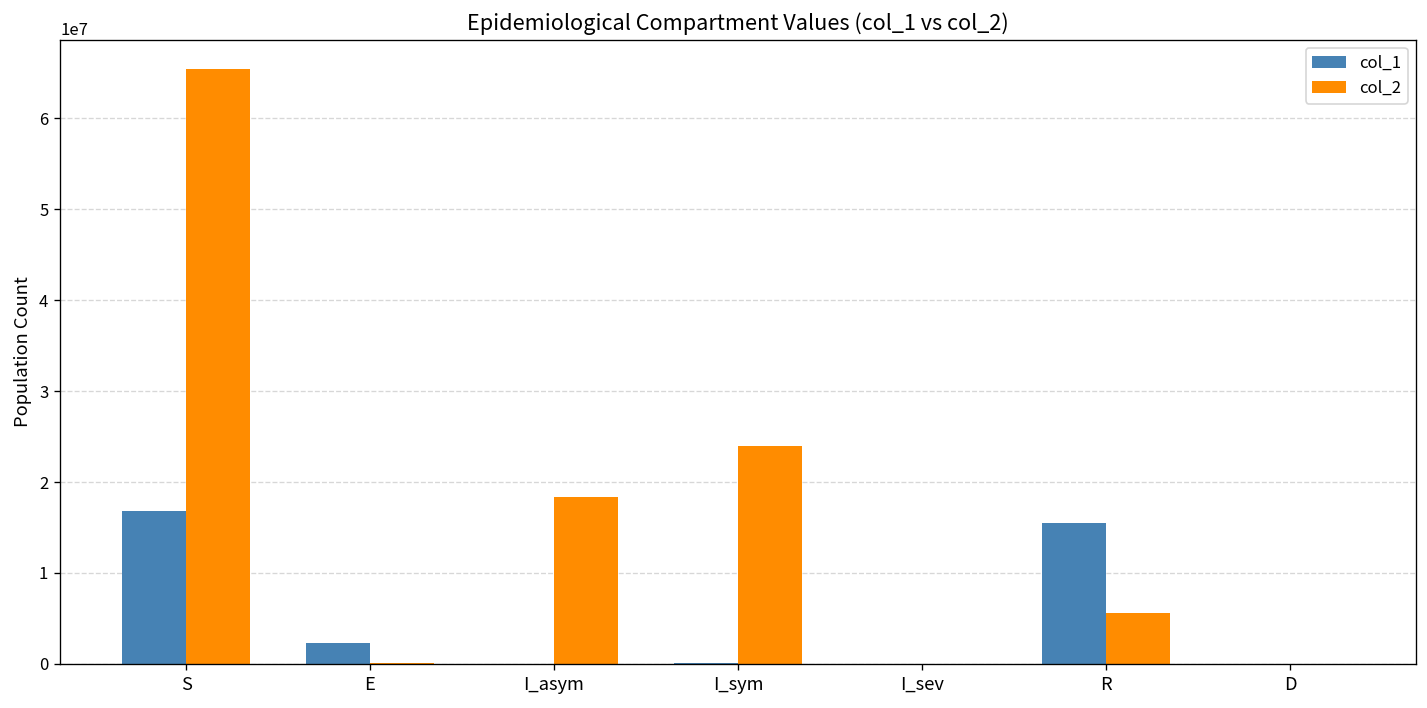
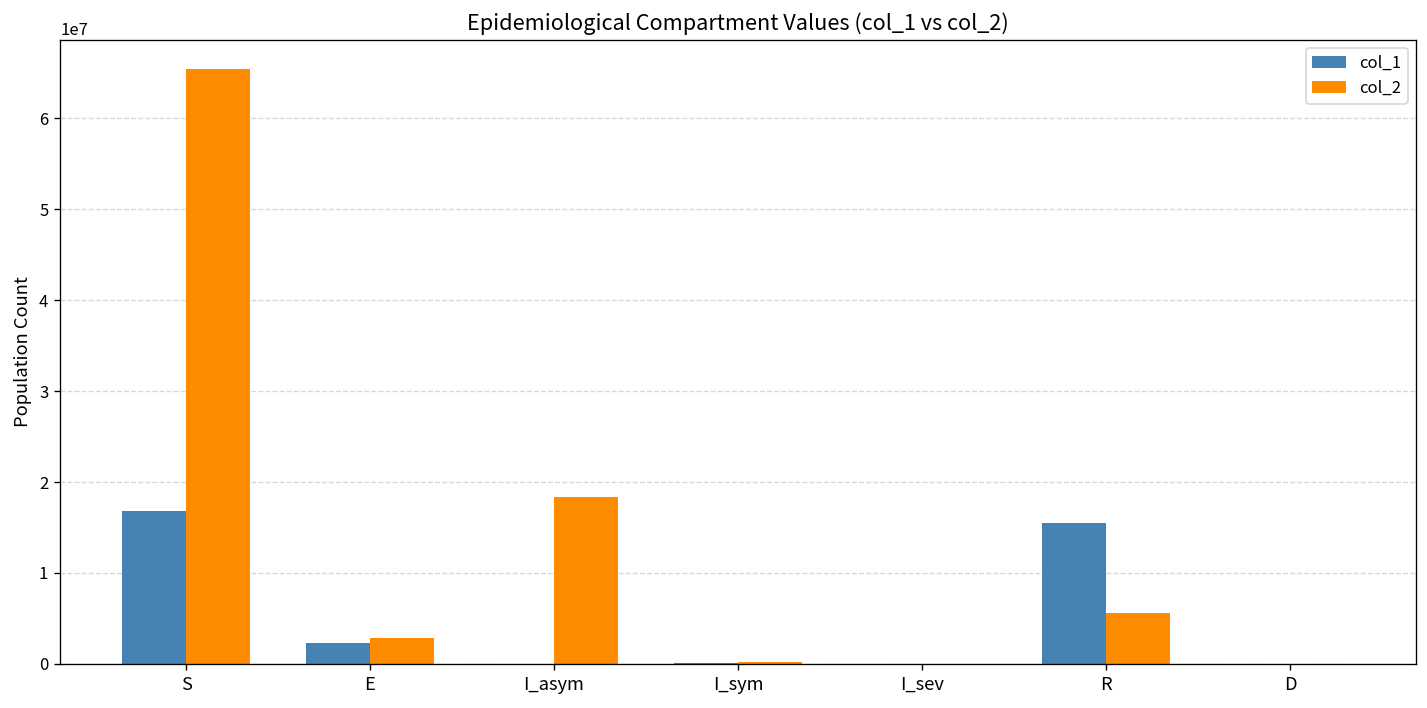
col_2, E: 0 -> 3000000
col_2, I_sym: 24000000 -> 0
